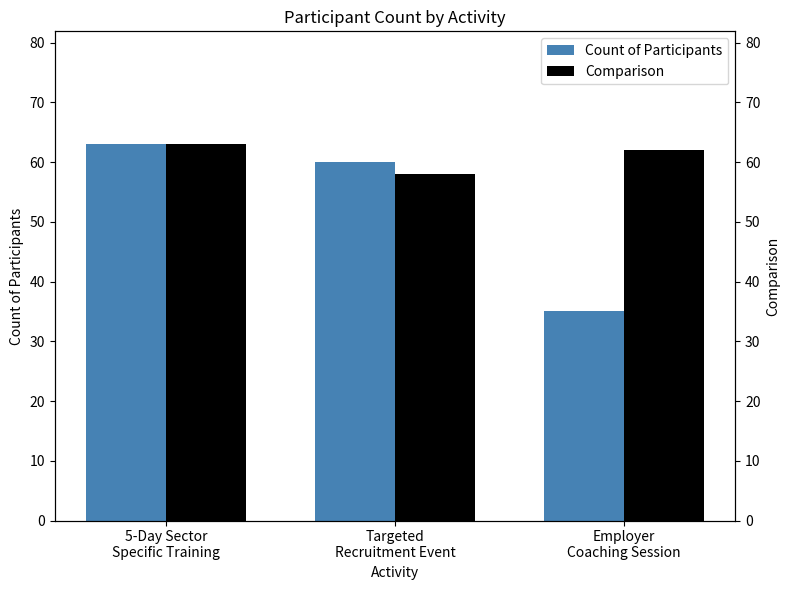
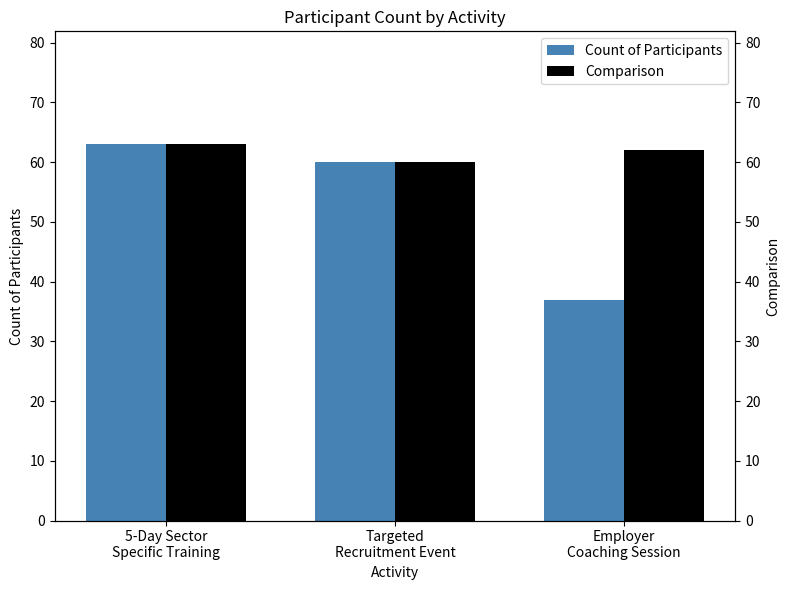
Count of Participants, Employer Coaching Session: 35 -> 37
Comparison, Targeted Recruitment Event: 58 -> 60
